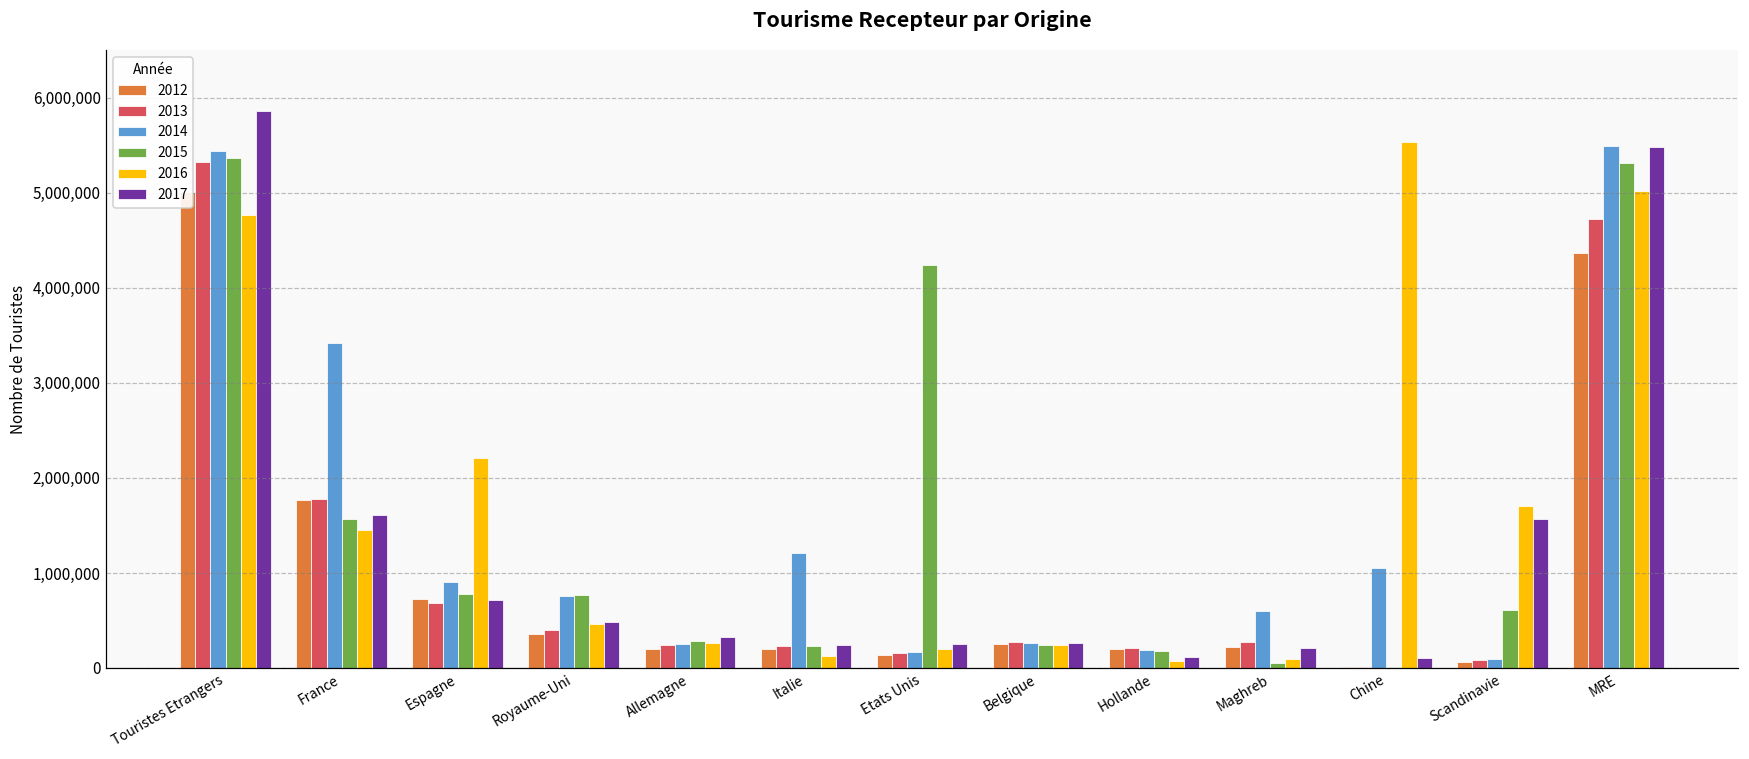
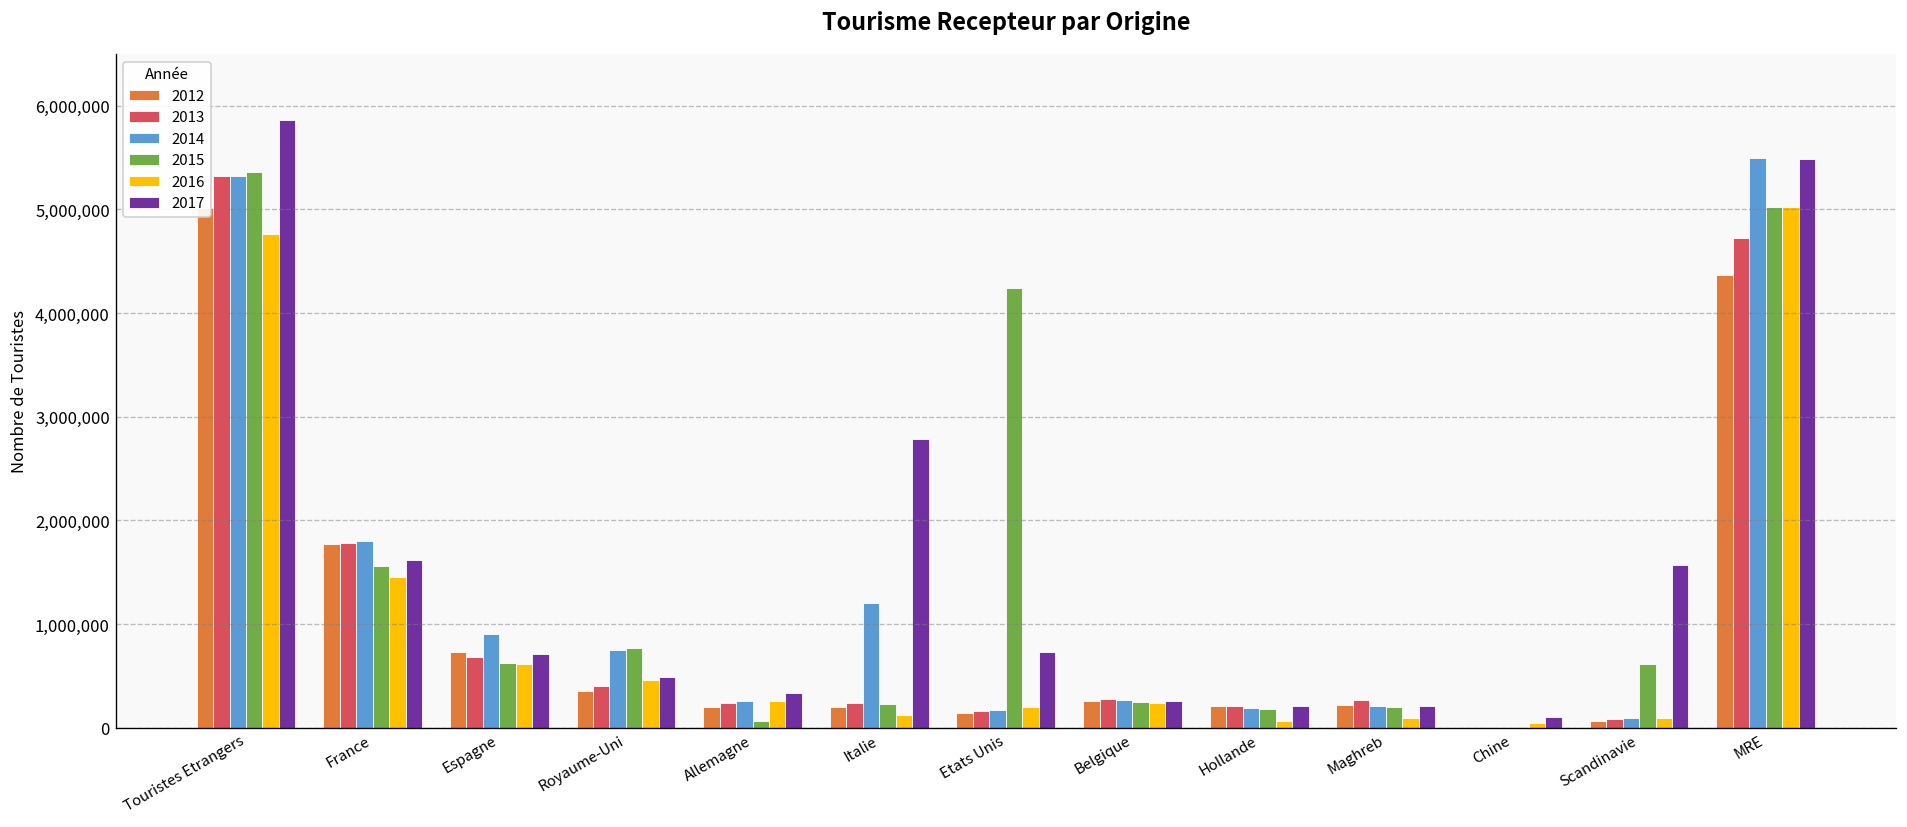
2014, Touristes Etrangers: 5,400,000 -> 5,300,000
2014, France: 3,400,000 -> 1,800,000
2015, Espagne: 800,000 -> 600,000
2016, Espagne: 2,200,000 -> 600,000
2015, Allemagne: 300,000 -> 100,000
2017, Italie: 200,000 -> 2,800,000
2017, Etats Unis: 300,000 -> 700,000
2017, Hollande: 100,000 -> 200,000
2014, Maghreb: 600,000 -> 200,000
2015, Maghreb: 0 -> 200,000
2014, Chine: 1,100,000 -> 0
2016, Chine: 5,500,000 -> 0
2016, Scandinavie: 1,700,000 -> 100,000
2015, MRE: 5,300,000 -> 5,000,000
